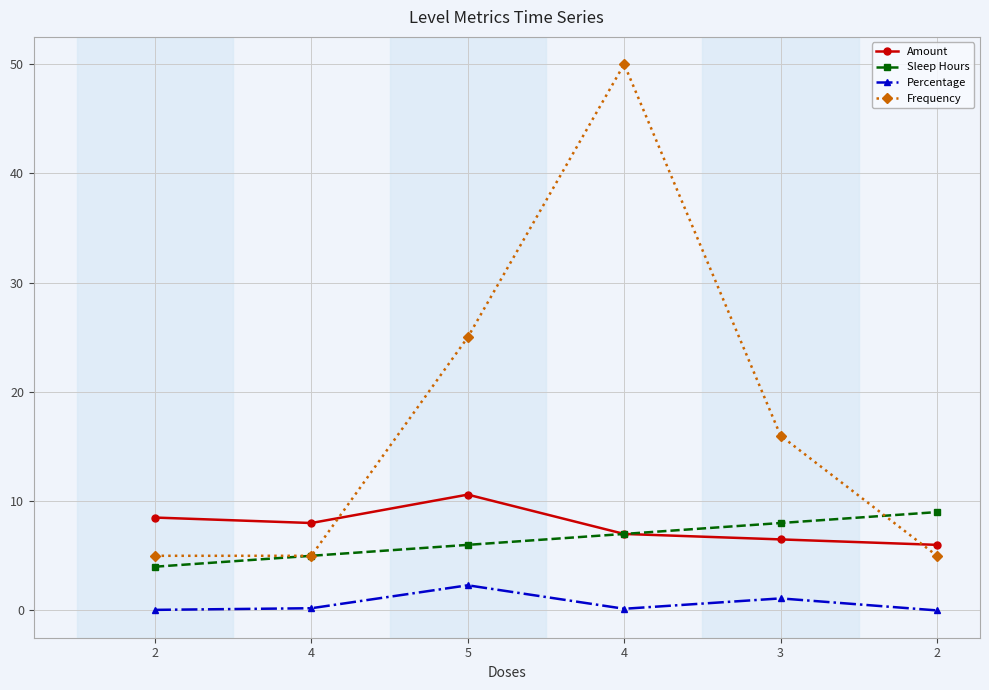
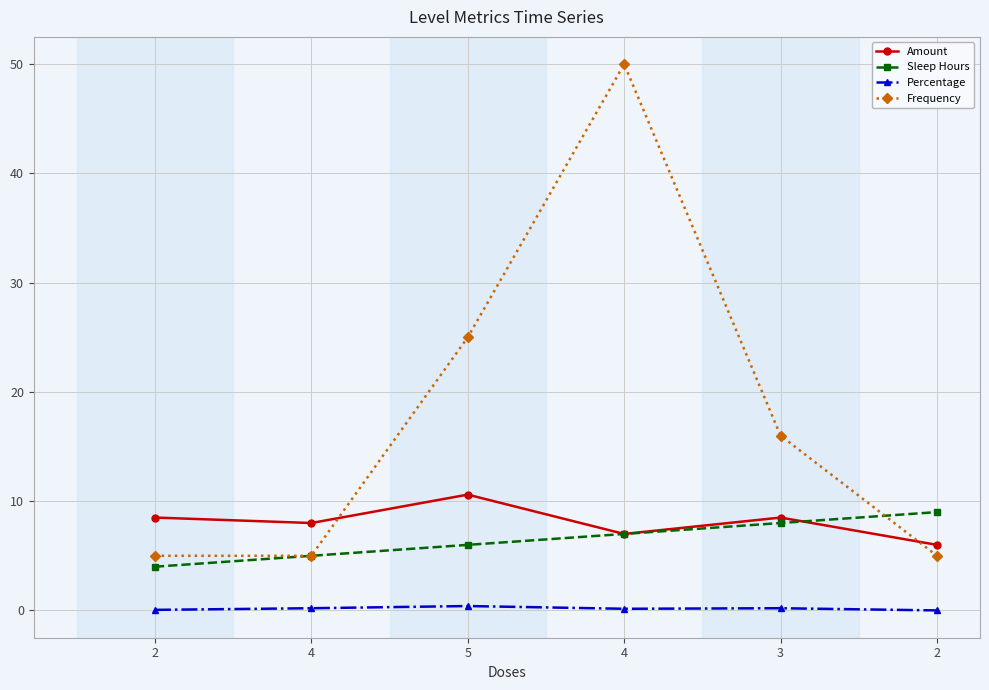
Percentage, 5: 2.3 -> 0.4
Amount, 3: 6.5 -> 8.5
Percentage, 3: 1.1 -> 0.2
